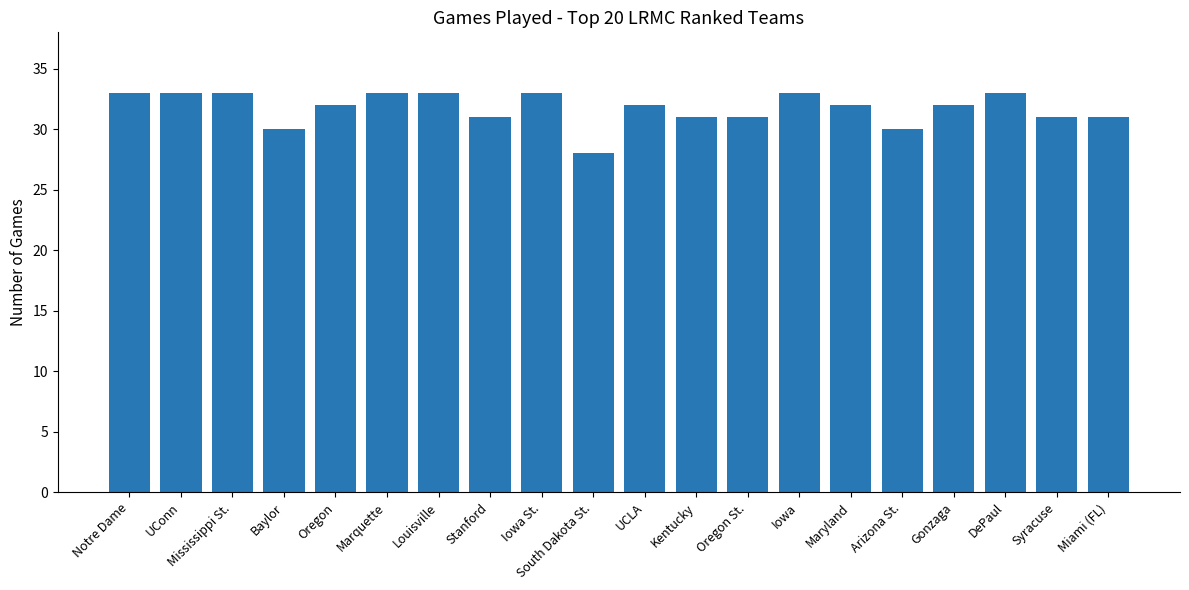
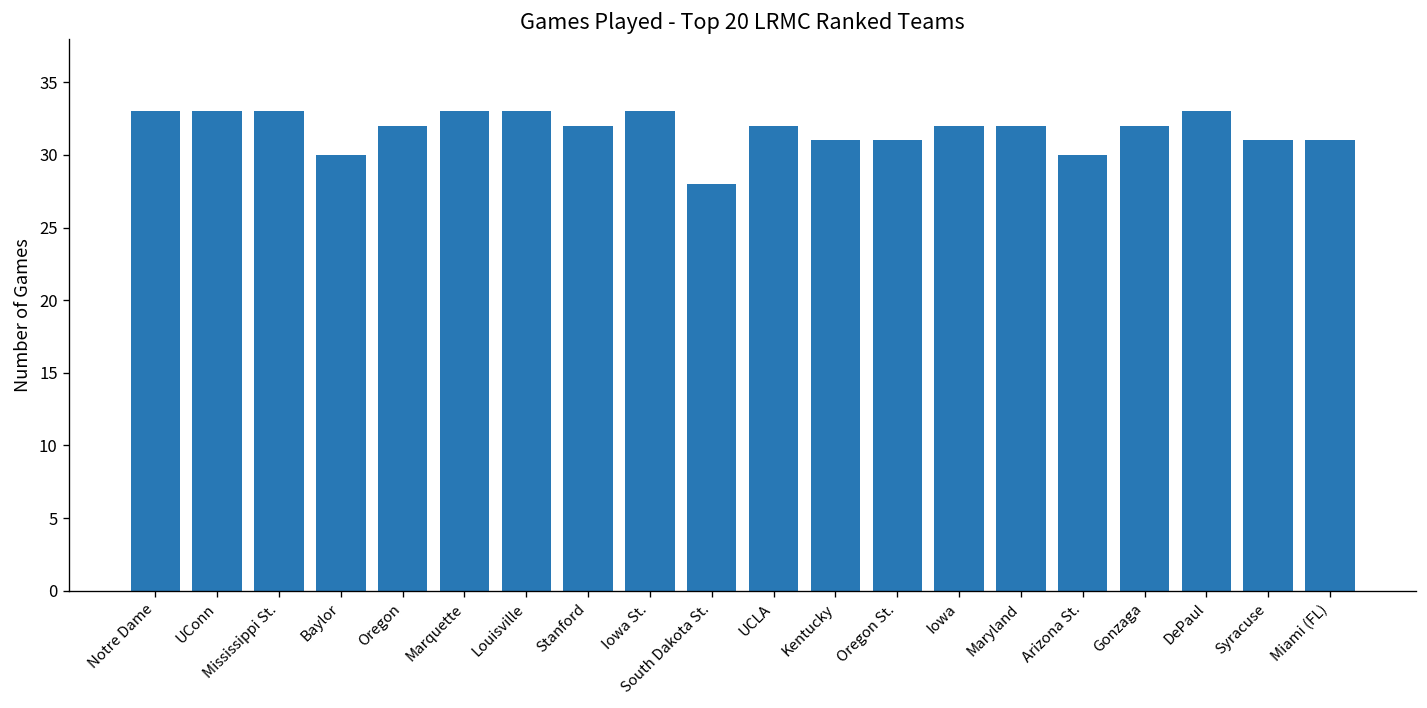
Stanford: 31 -> 32
Iowa: 33 -> 32
